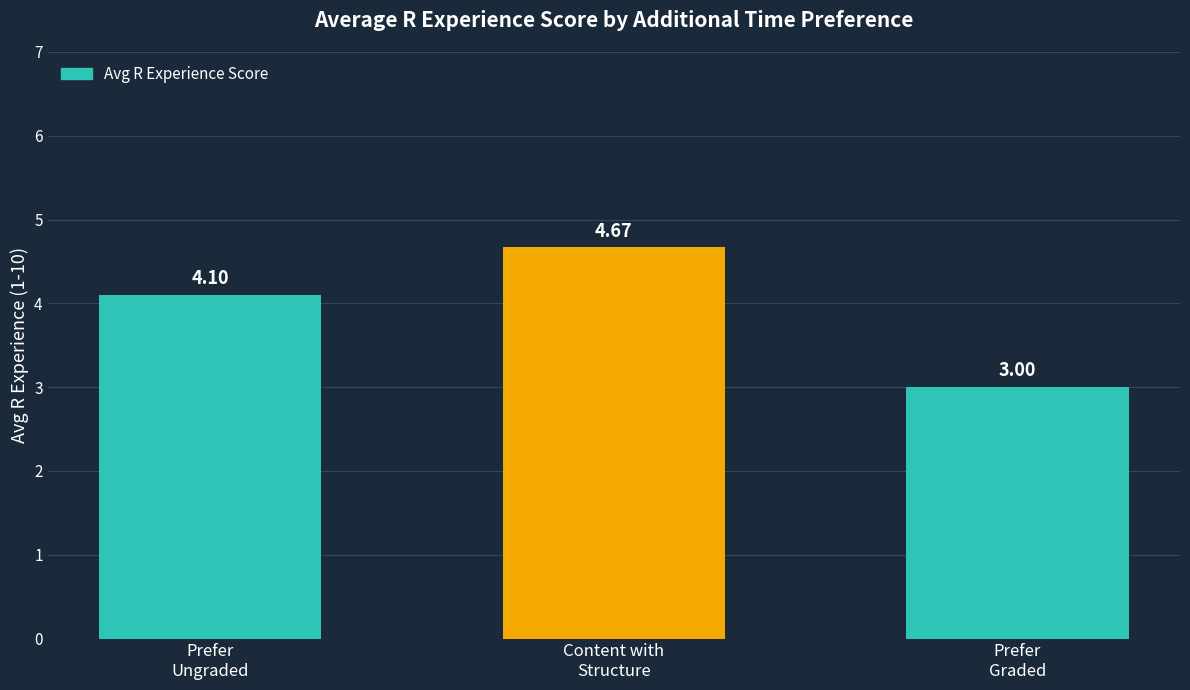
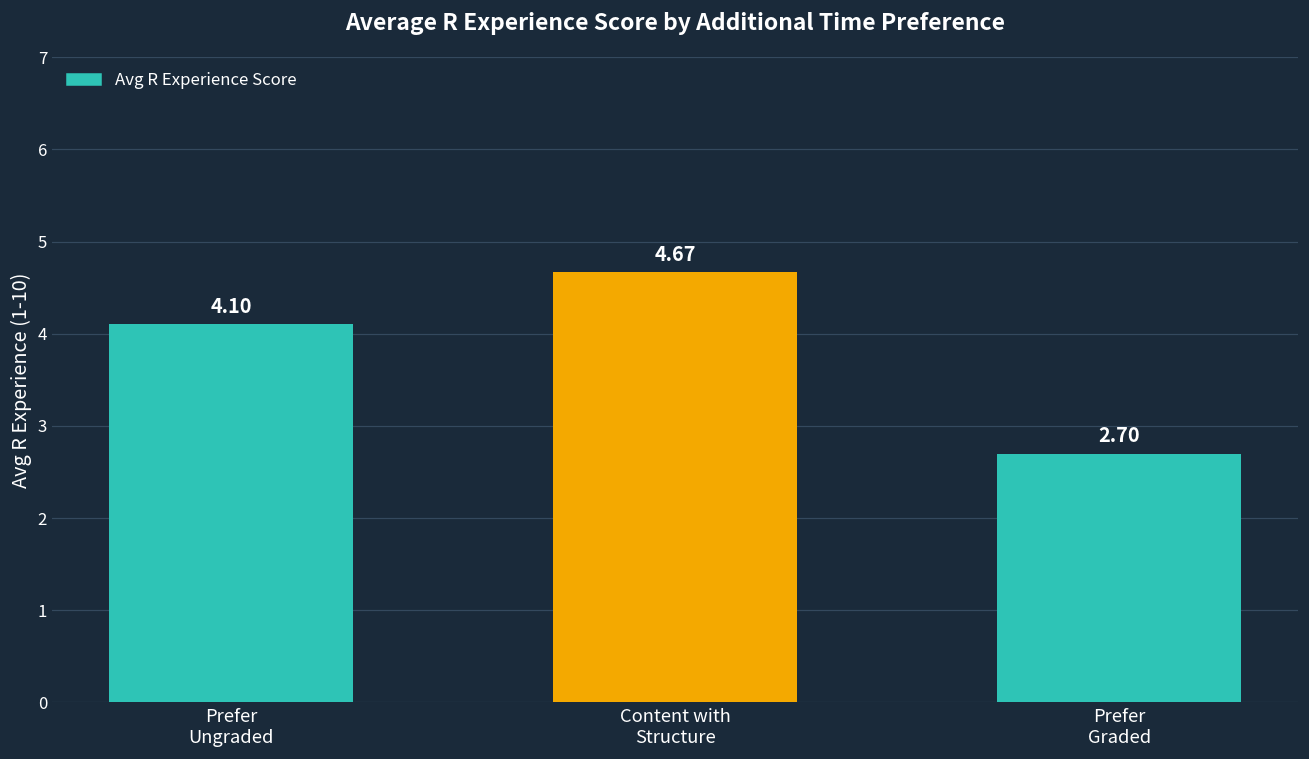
Prefer Graded: 3.00 -> 2.70
